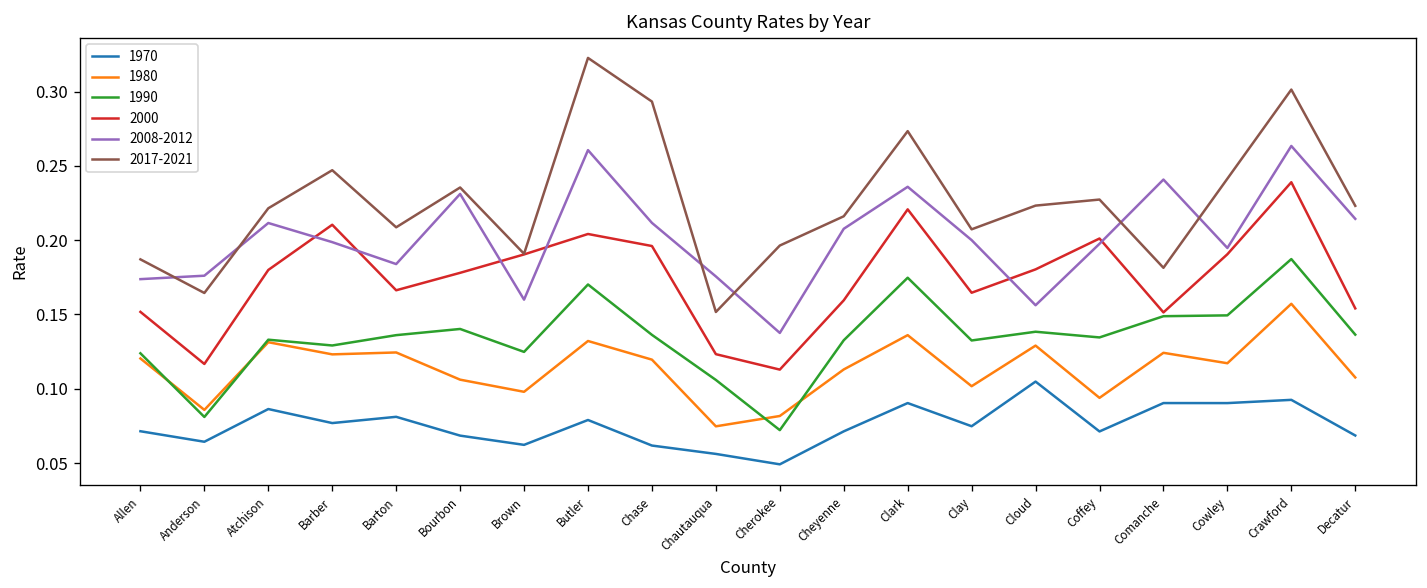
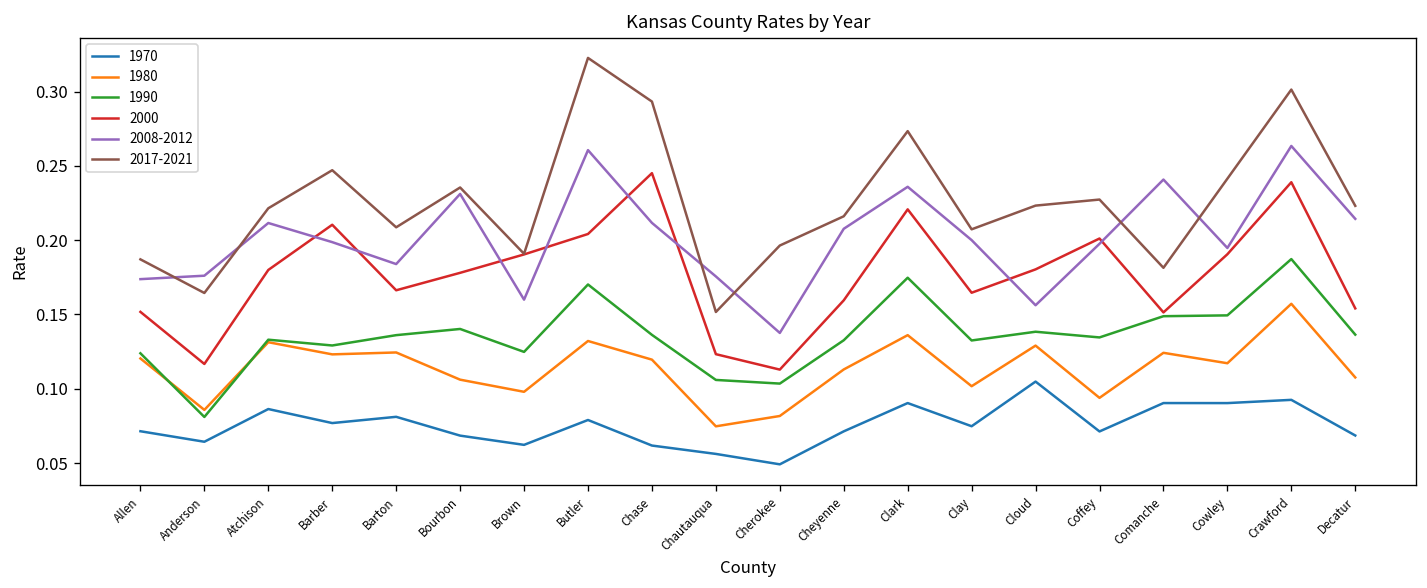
2000, Chase: 0.196 -> 0.245
1990, Cherokee: 0.072 -> 0.103
